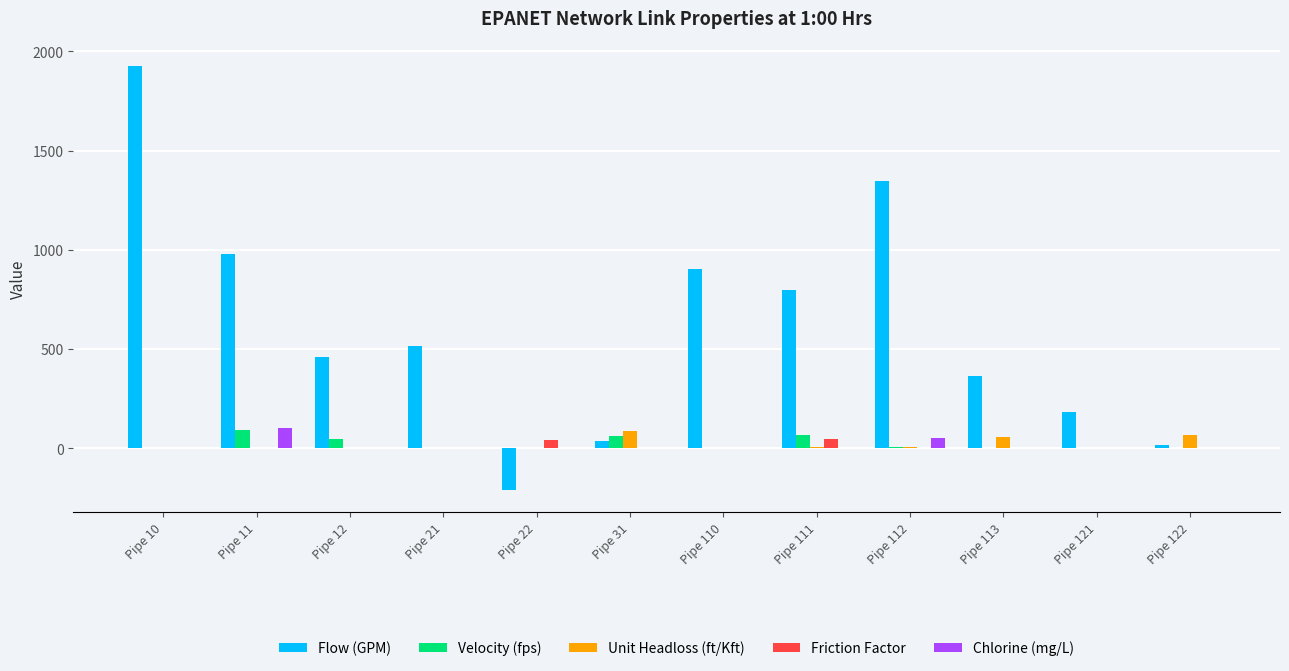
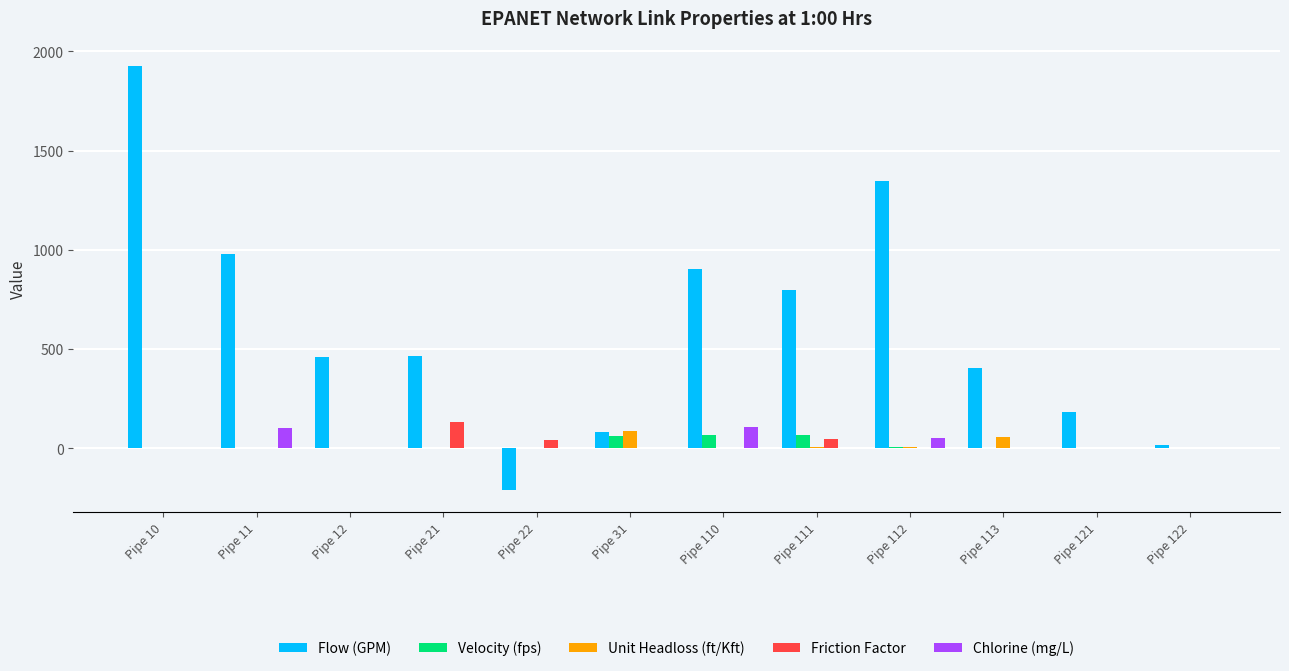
Velocity (fps), Pipe 11: 90 -> 0
Velocity (fps), Pipe 12: 40 -> 0
Flow (GPM), Pipe 21: 520 -> 470
Friction Factor, Pipe 21: 0 -> 130
Flow (GPM), Pipe 31: 30 -> 80
Velocity (fps), Pipe 110: 0 -> 70
Chlorine (mg/L), Pipe 110: 0 -> 100
Flow (GPM), Pipe 113: 360 -> 410
Unit Headloss (ft/Kft), Pipe 122: 70 -> 0
